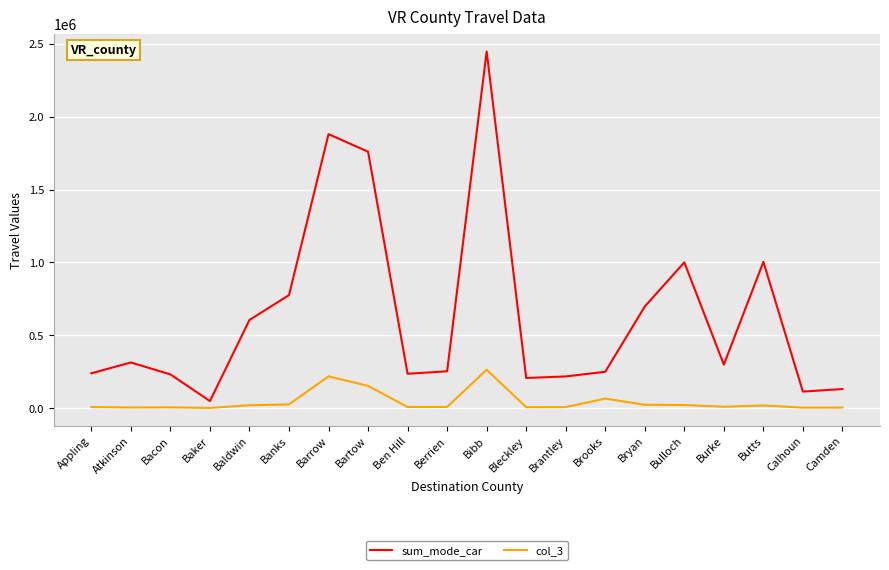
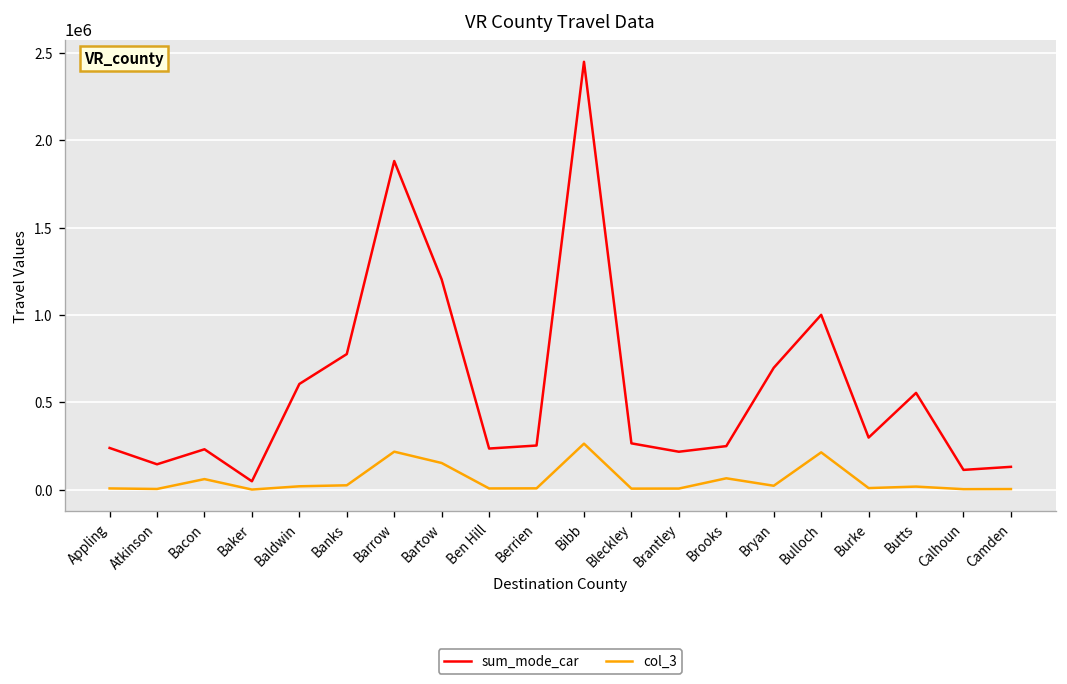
sum_mode_car, Atkinson: 310000 -> 150000
col_3, Bacon: 10000 -> 60000
sum_mode_car, Bartow: 1760000 -> 1200000
sum_mode_car, Bleckley: 210000 -> 270000
col_3, Bulloch: 20000 -> 210000
sum_mode_car, Butts: 1000000 -> 550000
